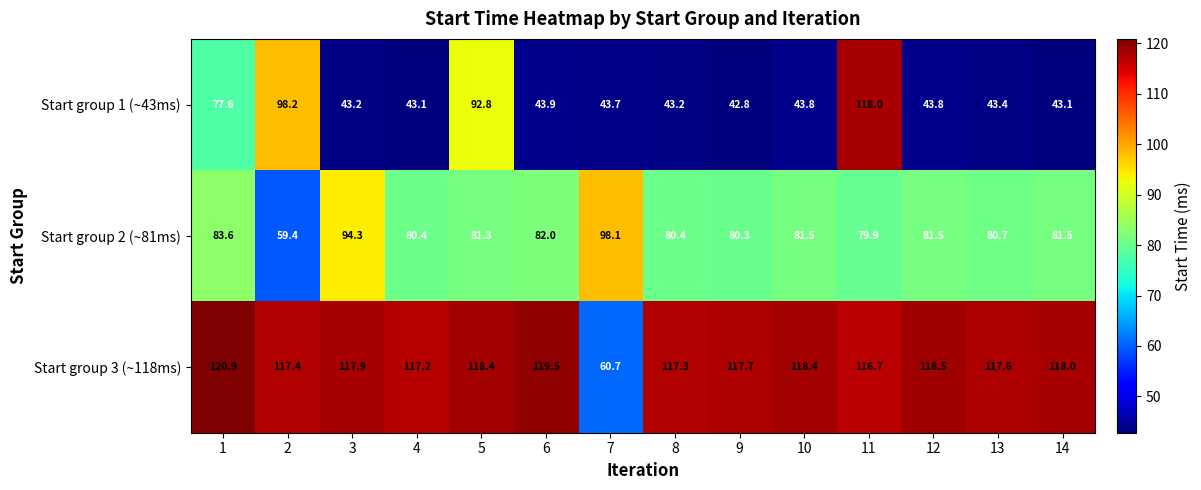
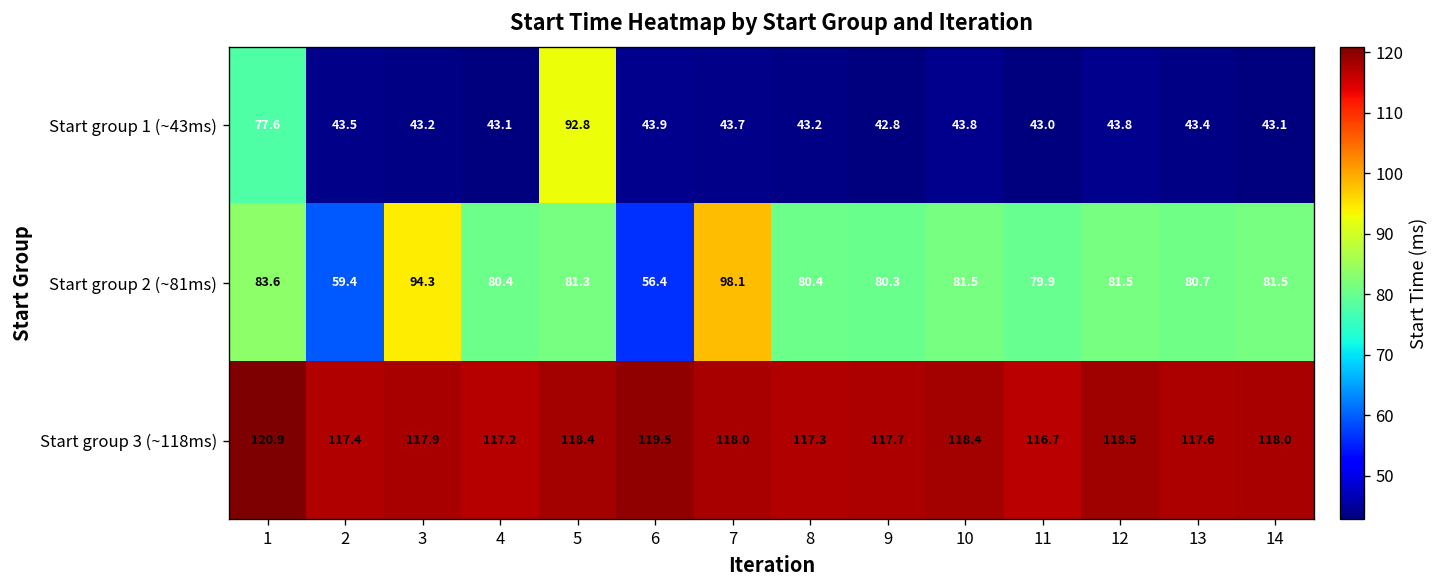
Start group 1 (~43ms), 2: 98.2 -> 43.5
Start group 1 (~43ms), 11: 118.0 -> 43.0
Start group 2 (~81ms), 6: 82.0 -> 56.4
Start group 3 (~118ms), 7: 60.7 -> 118.0
